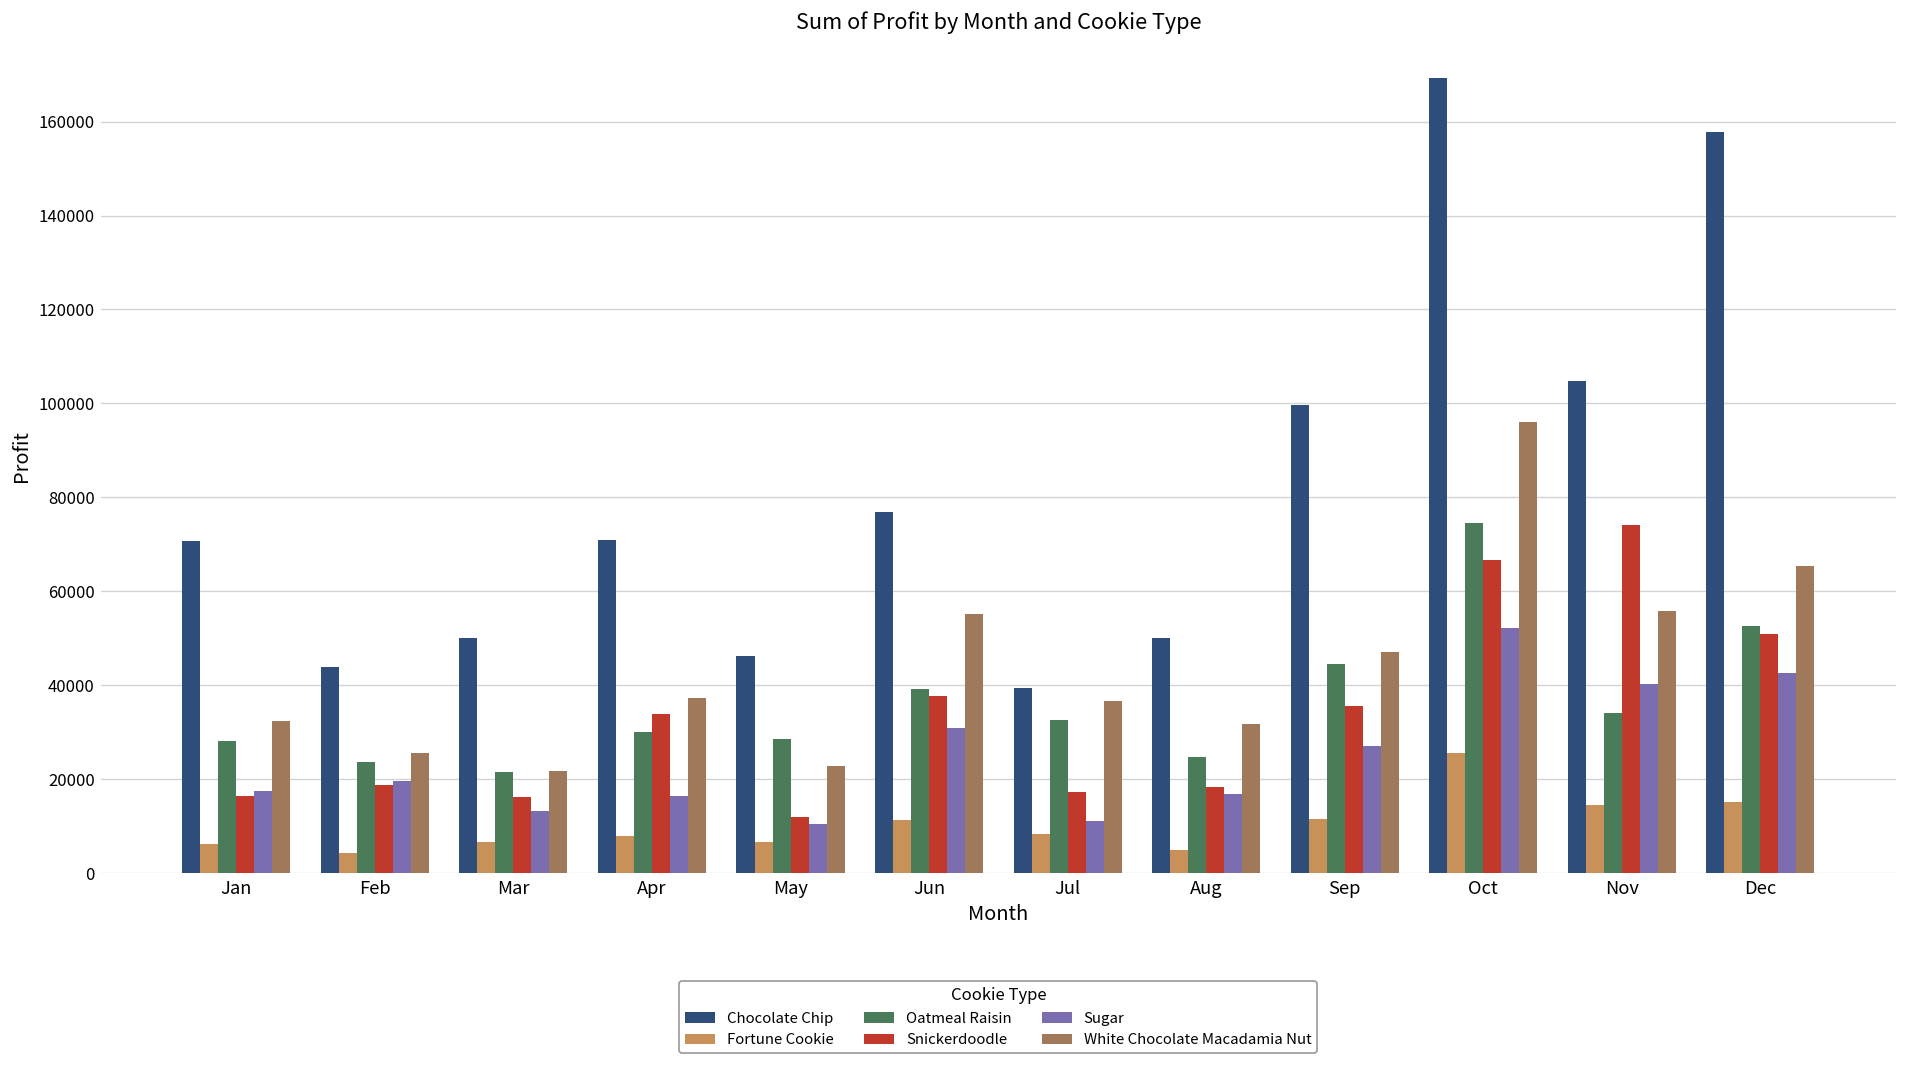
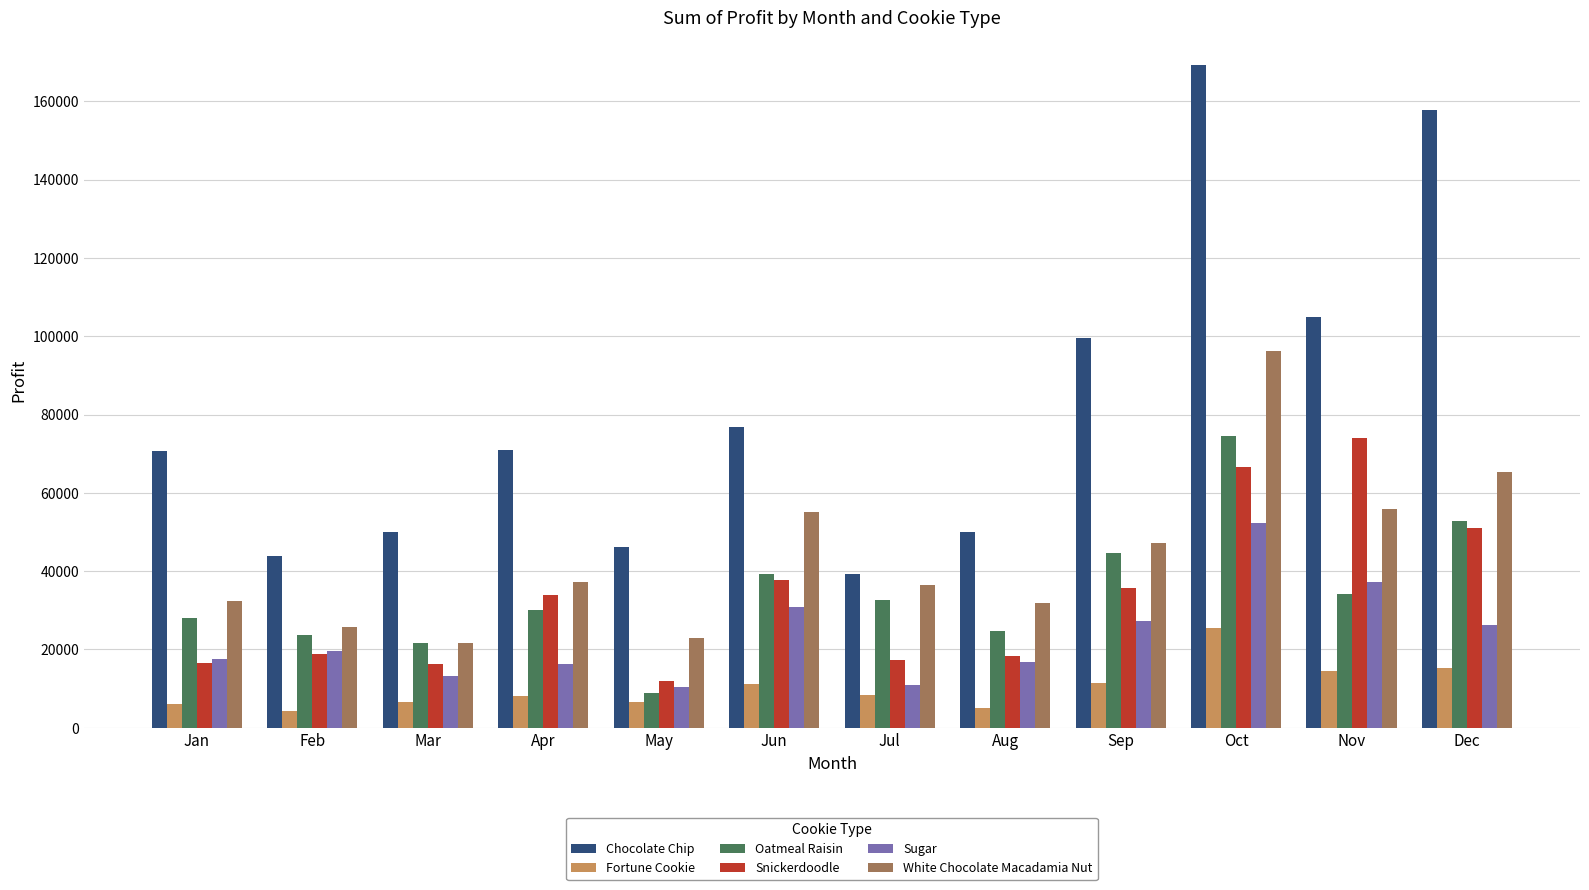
Oatmeal Raisin, May: 29000 -> 9000
Sugar, Nov: 40000 -> 37000
Sugar, Dec: 43000 -> 26000
